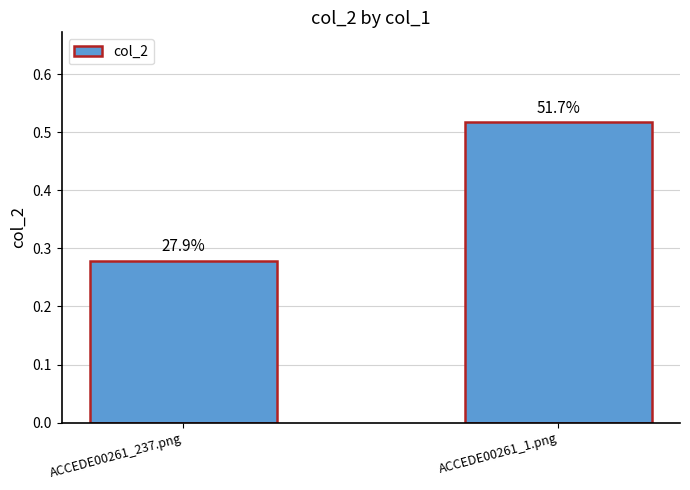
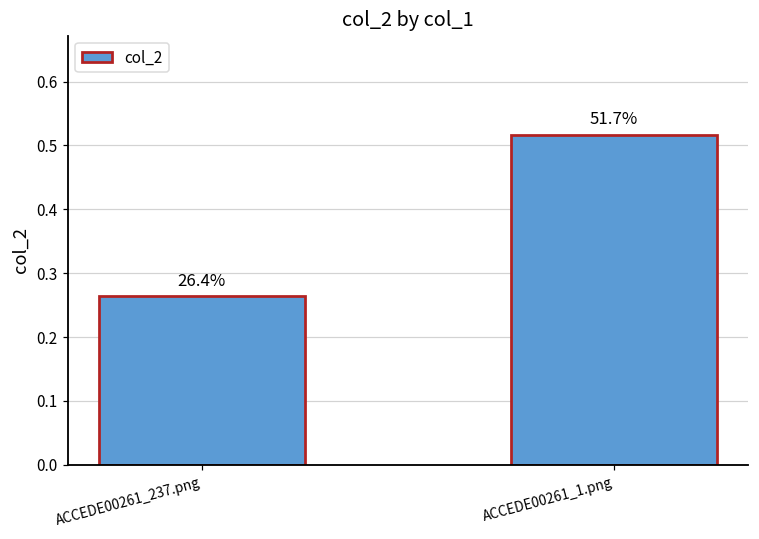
ACCEDE00261_237.png: 27.9% -> 26.4%
